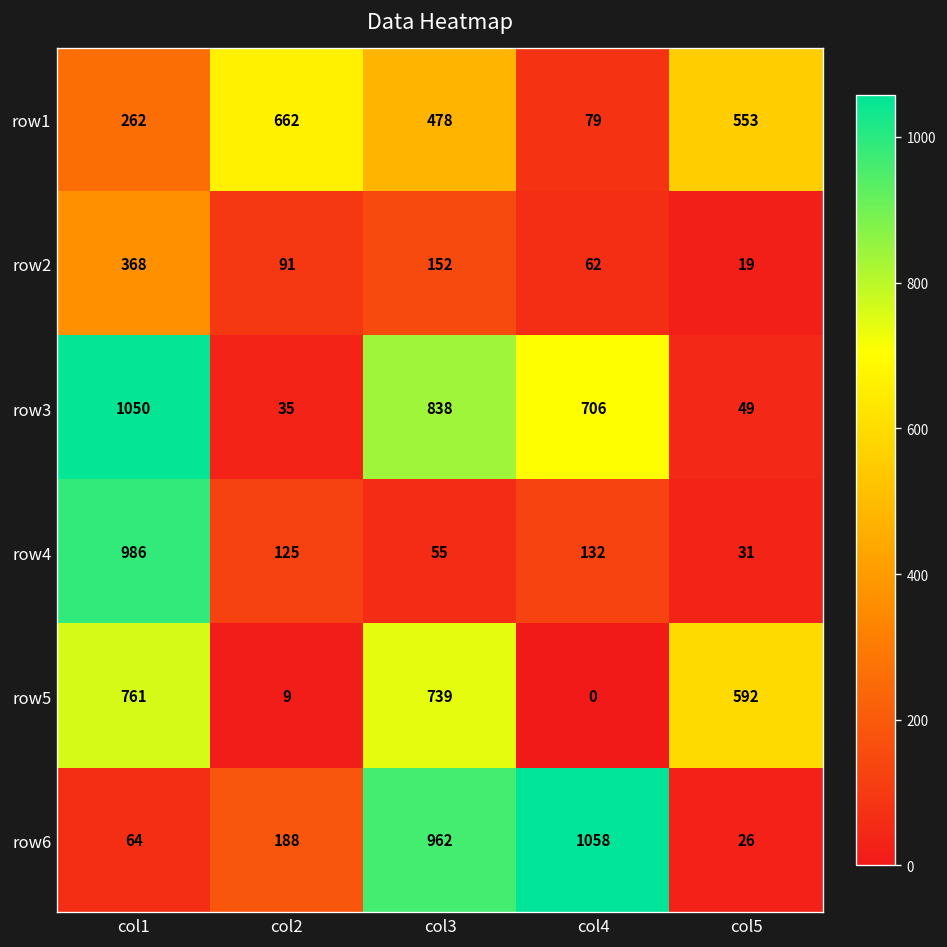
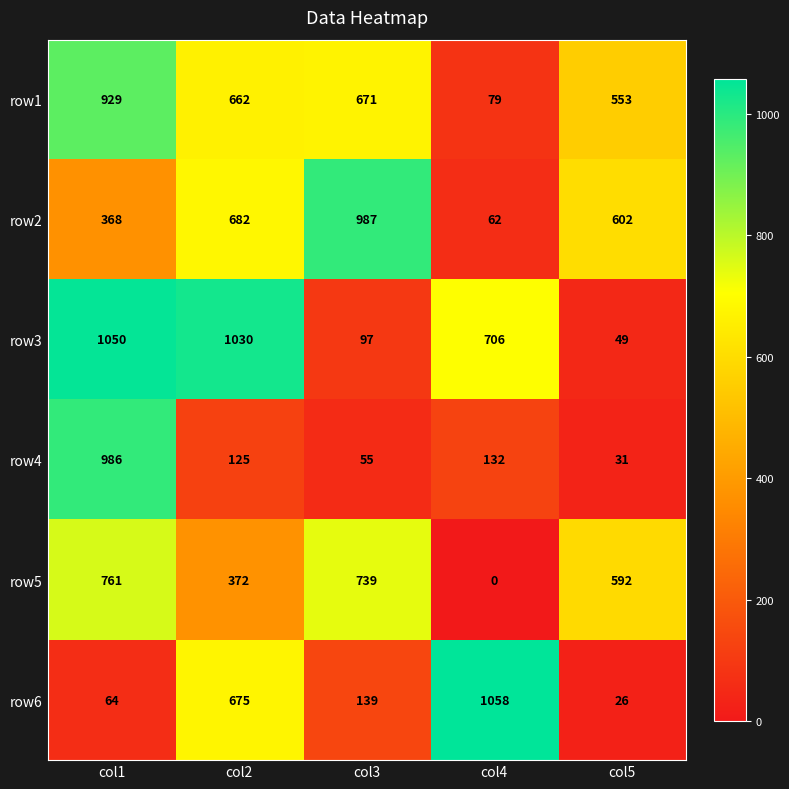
row1, col1: 262 -> 929
row1, col3: 478 -> 671
row2, col2: 91 -> 682
row2, col3: 152 -> 987
row2, col5: 19 -> 602
row3, col2: 35 -> 1030
row3, col3: 838 -> 97
row5, col2: 9 -> 372
row6, col2: 188 -> 675
row6, col3: 962 -> 139
